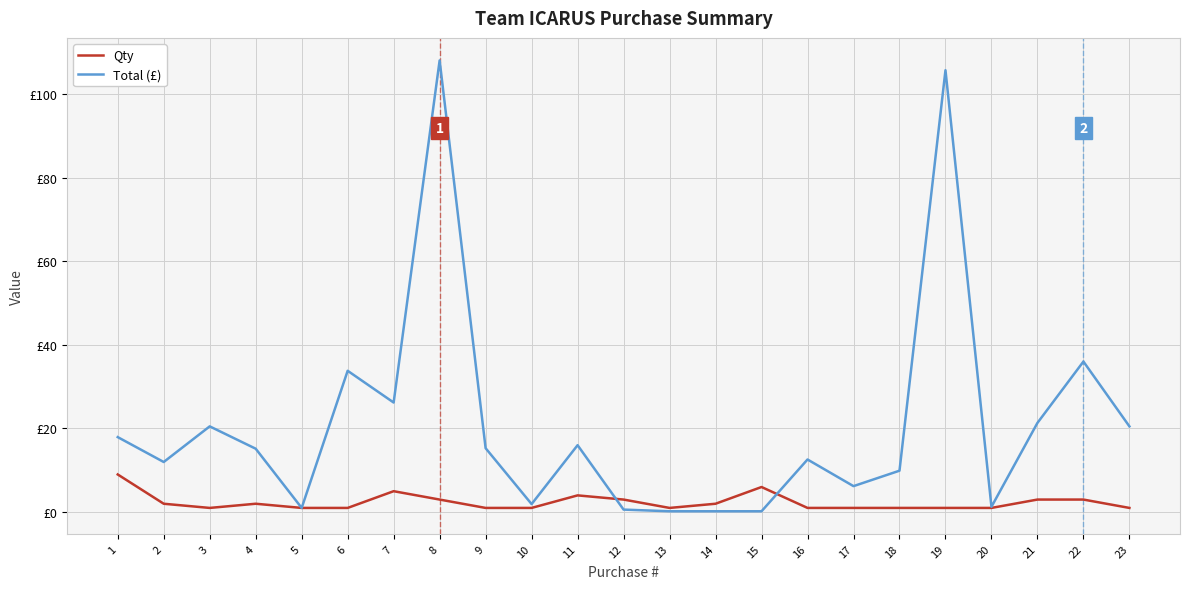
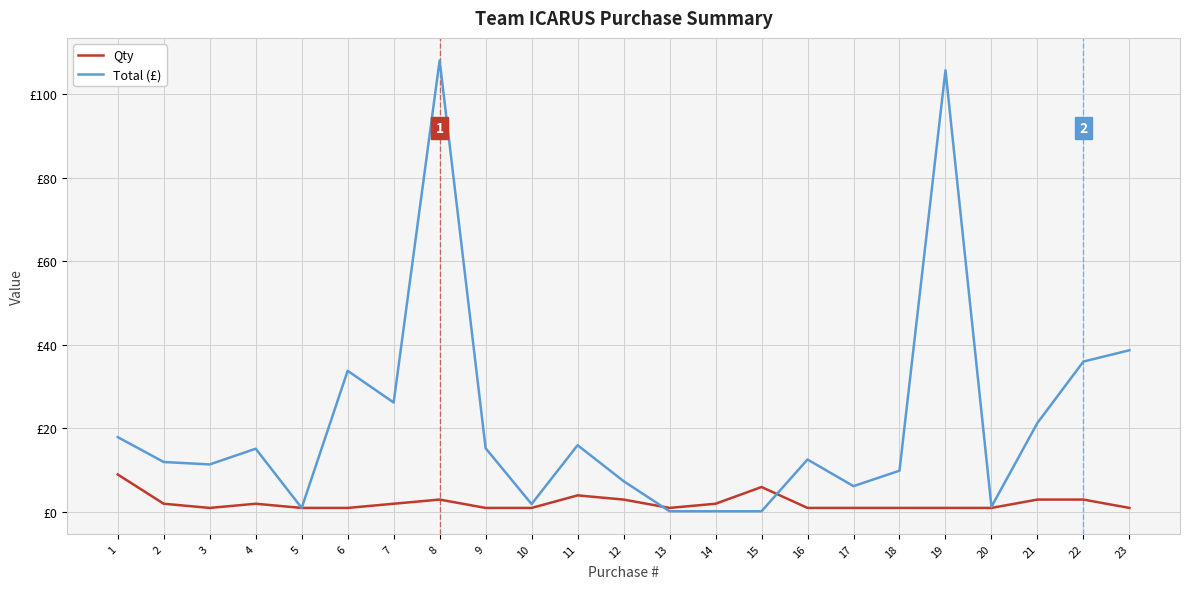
Total (£), 3: £21 -> £11
Qty, 7: £5 -> £2
Total (£), 12: £1 -> £7
Total (£), 23: £21 -> £39
